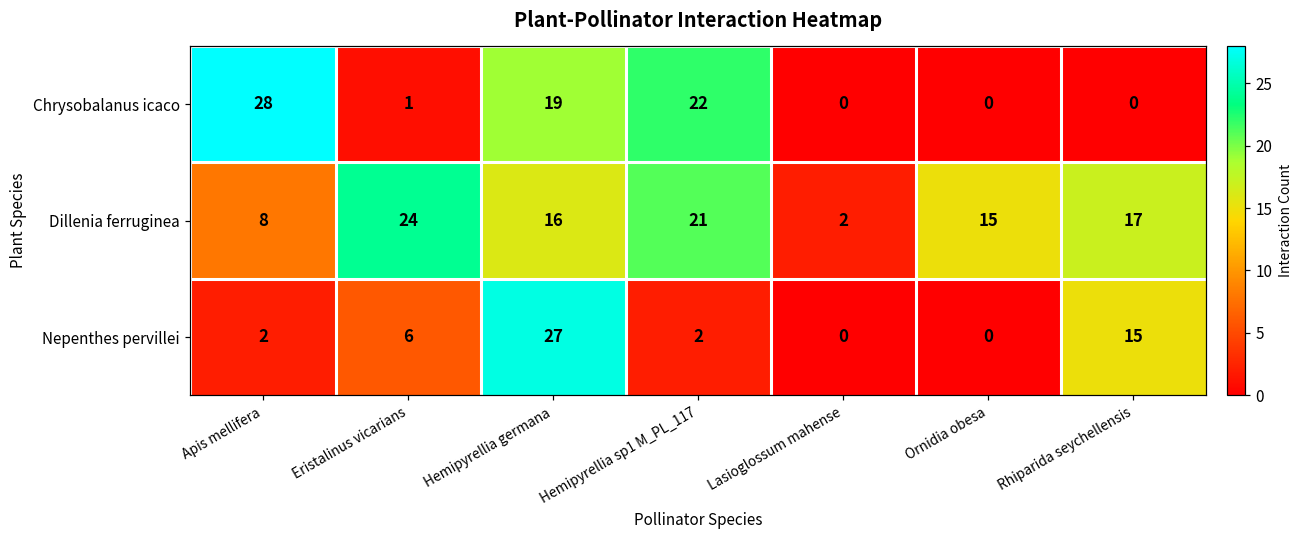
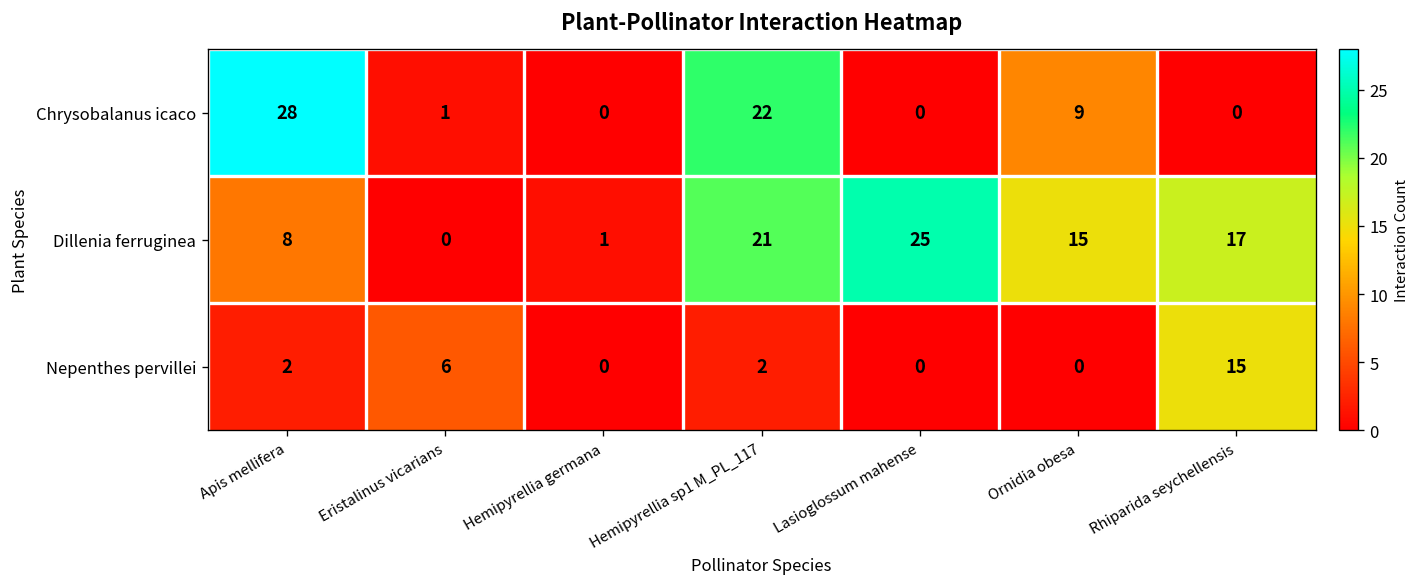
Chrysobalanus icaco, Hemipyrellia germana: 19 -> 0
Chrysobalanus icaco, Ornidia obesa: 0 -> 9
Dillenia ferruginea, Eristalinus vicarians: 24 -> 0
Dillenia ferruginea, Hemipyrellia germana: 16 -> 1
Dillenia ferruginea, Lasioglossum mahense: 2 -> 25
Nepenthes pervillei, Hemipyrellia germana: 27 -> 0
